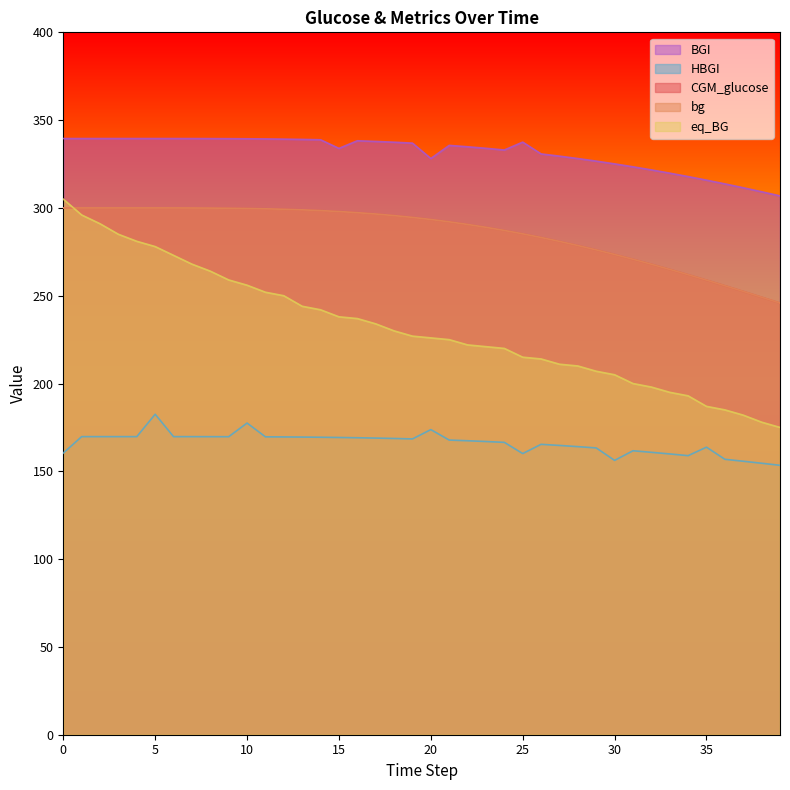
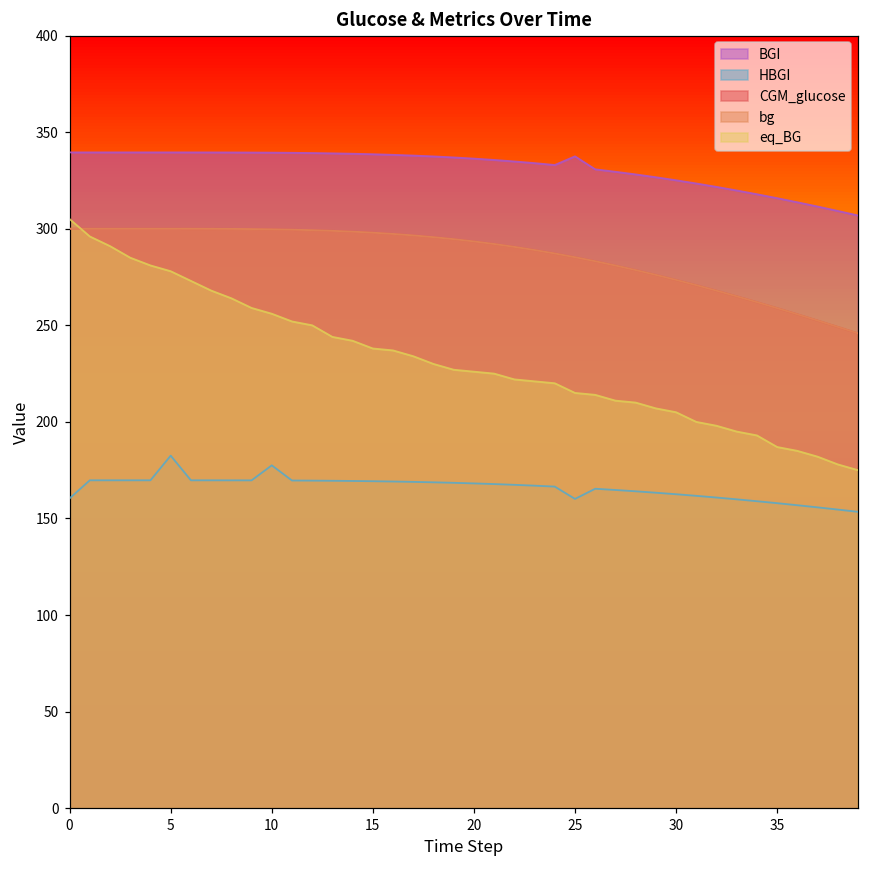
BGI, 15: 334 -> 339
BGI, 20: 328 -> 336
HBGI, 20: 174 -> 168
HBGI, 30: 156 -> 163
HBGI, 35: 164 -> 158
